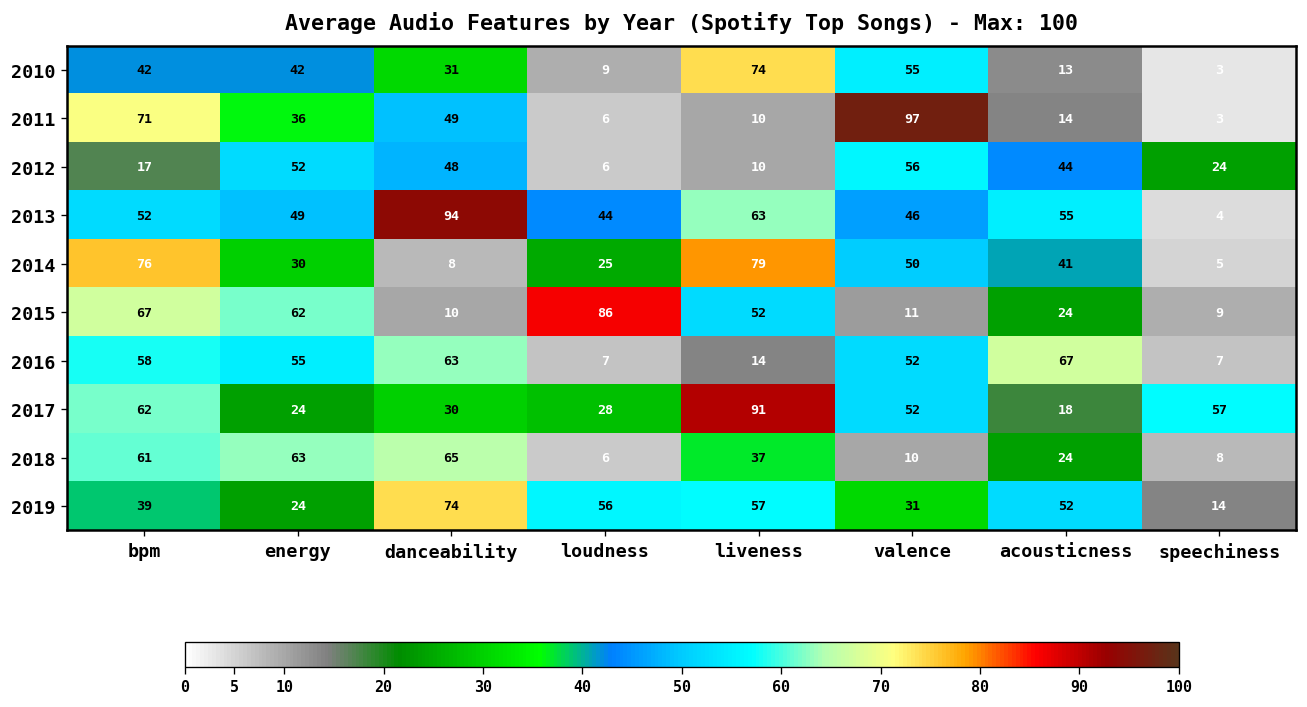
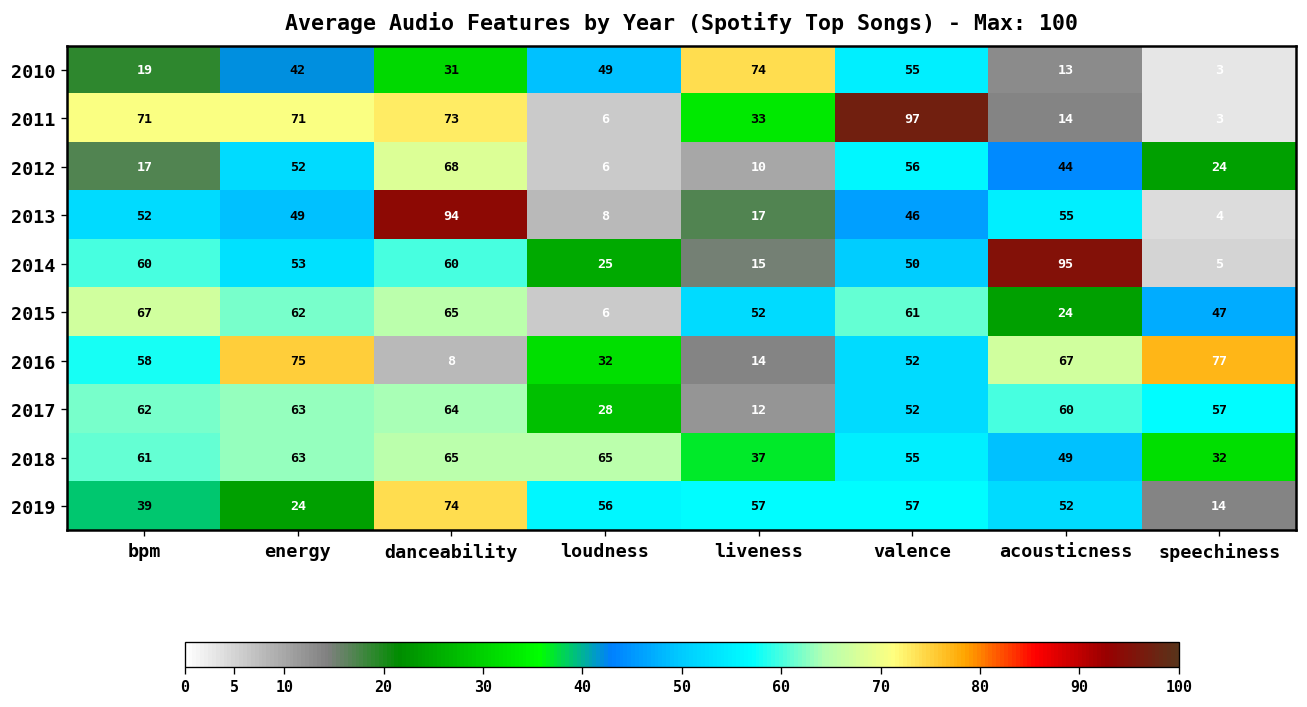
2010, bpm: 42 -> 19
2010, loudness: 9 -> 49
2011, energy: 36 -> 71
2011, danceability: 49 -> 73
2011, liveness: 10 -> 33
2012, danceability: 48 -> 68
2013, loudness: 44 -> 8
2013, liveness: 63 -> 17
2014, bpm: 76 -> 60
2014, energy: 30 -> 53
2014, danceability: 8 -> 60
2014, liveness: 79 -> 15
2014, acousticness: 41 -> 95
2015, danceability: 10 -> 65
2015, loudness: 86 -> 6
2015, valence: 11 -> 61
2015, speechiness: 9 -> 47
2016, energy: 55 -> 75
2016, danceability: 63 -> 8
2016, loudness: 7 -> 32
2016, speechiness: 7 -> 77
2017, energy: 24 -> 63
2017, danceability: 30 -> 64
2017, liveness: 91 -> 12
2017, acousticness: 18 -> 60
2018, loudness: 6 -> 65
2018, valence: 10 -> 55
2018, acousticness: 24 -> 49
2018, speechiness: 8 -> 32
2019, valence: 31 -> 57
